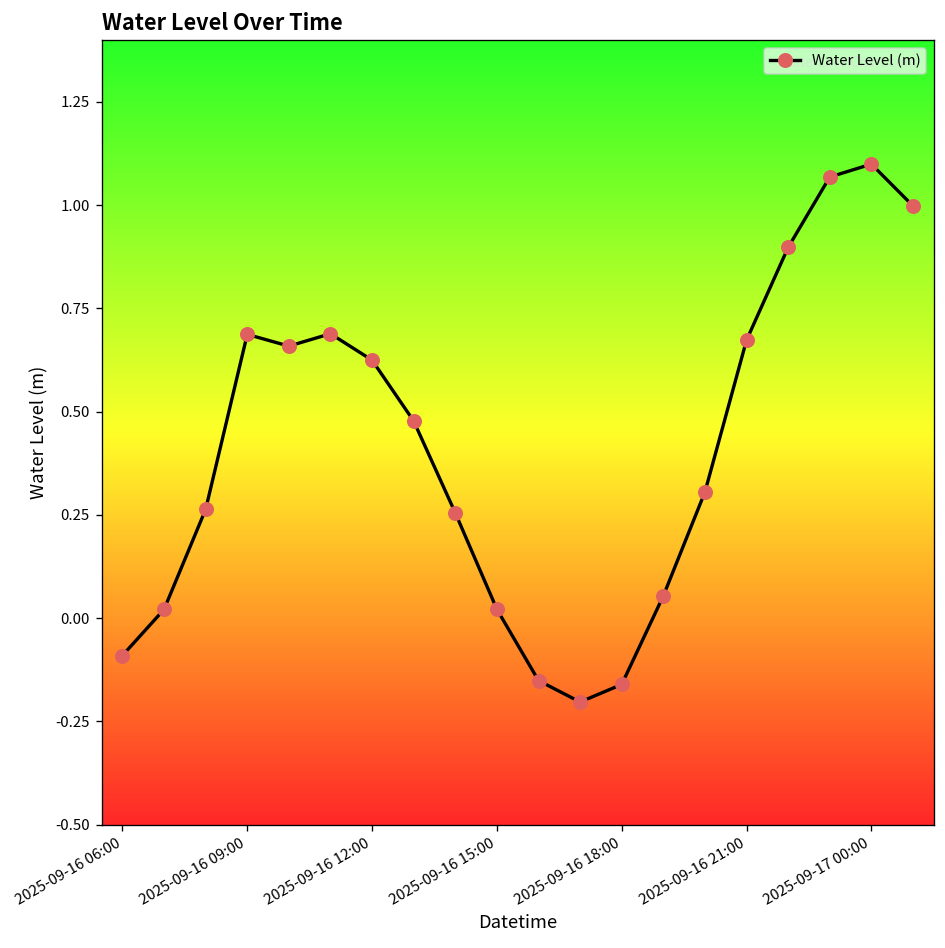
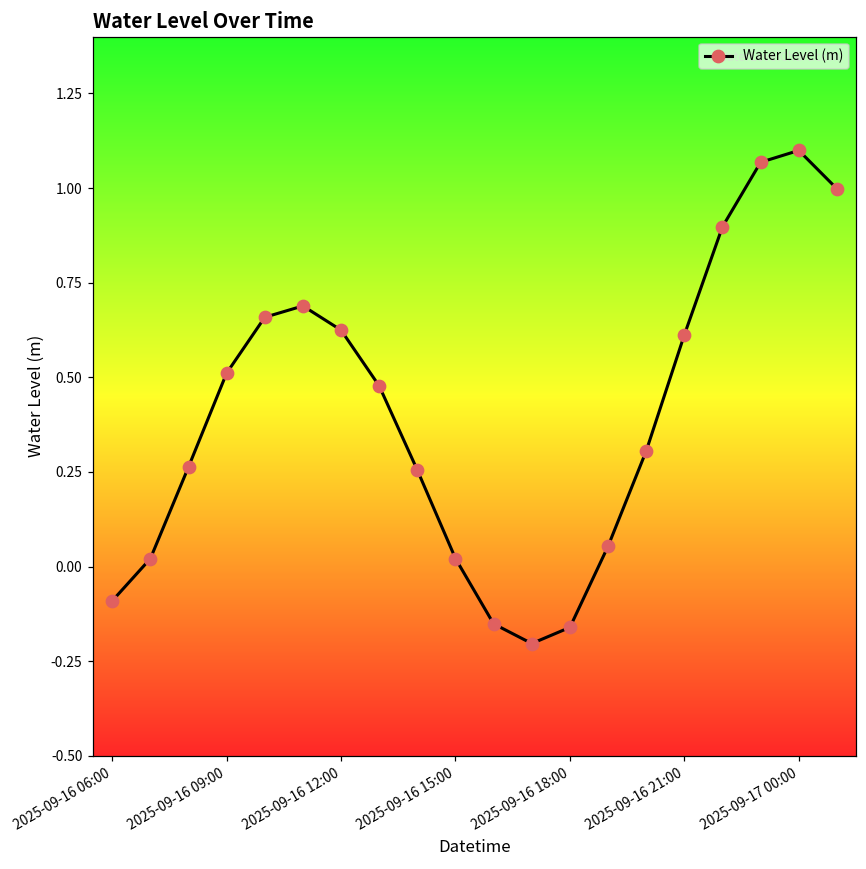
2025-09-16 09:00: 0.69 -> 0.51
2025-09-16 21:00: 0.67 -> 0.61
